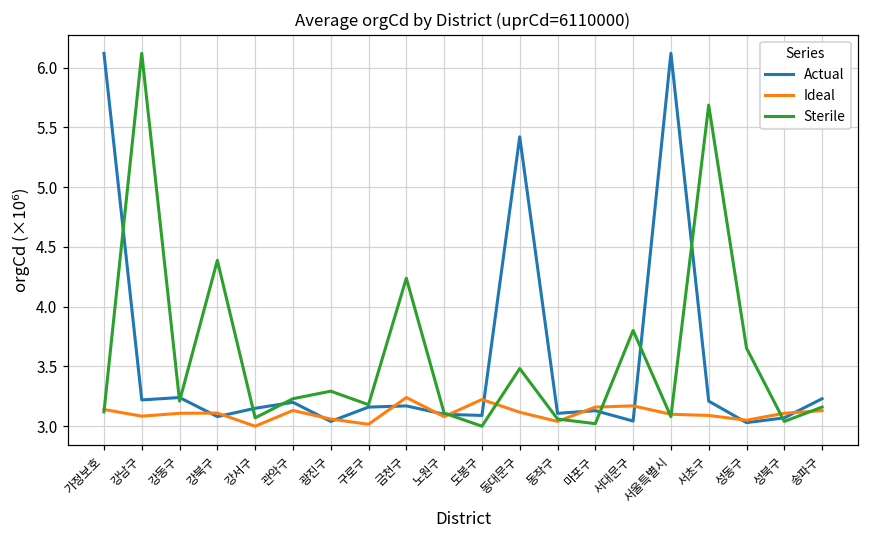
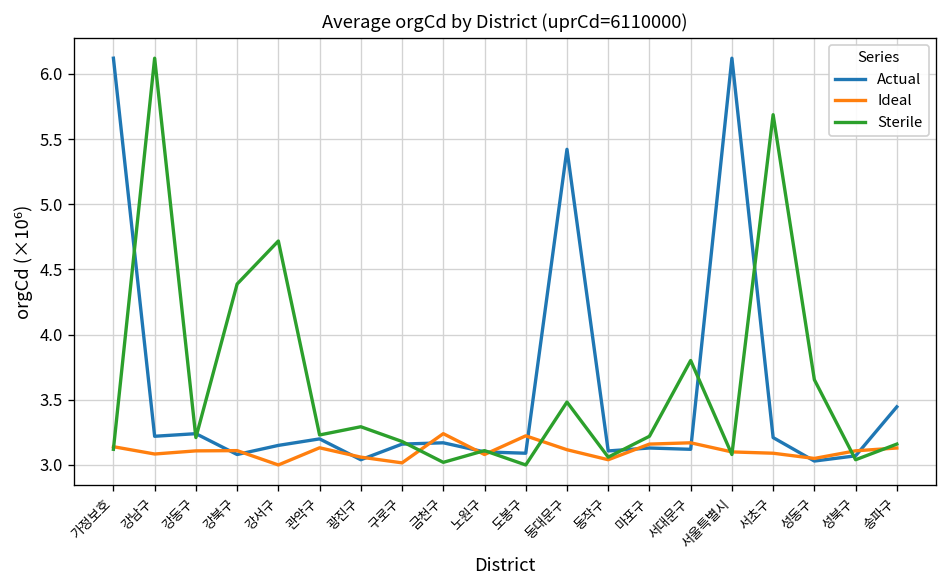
Sterile, 강서구: 3.07 -> 4.72
Sterile, 금천구: 4.24 -> 3.02
Sterile, 마포구: 3.02 -> 3.22
Actual, 서대문구: 3.04 -> 3.12
Actual, 송파구: 3.23 -> 3.45
